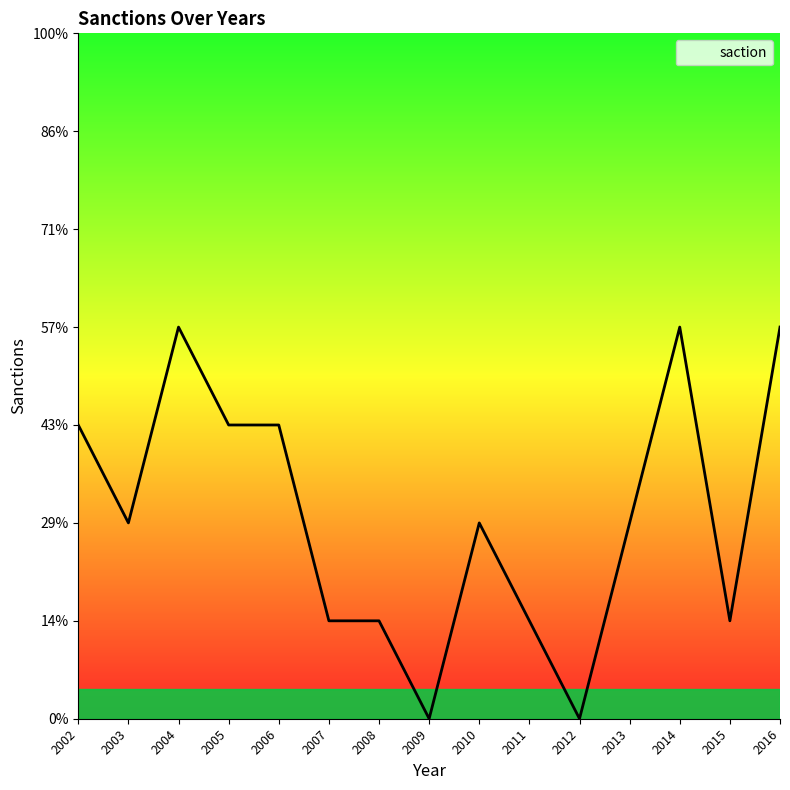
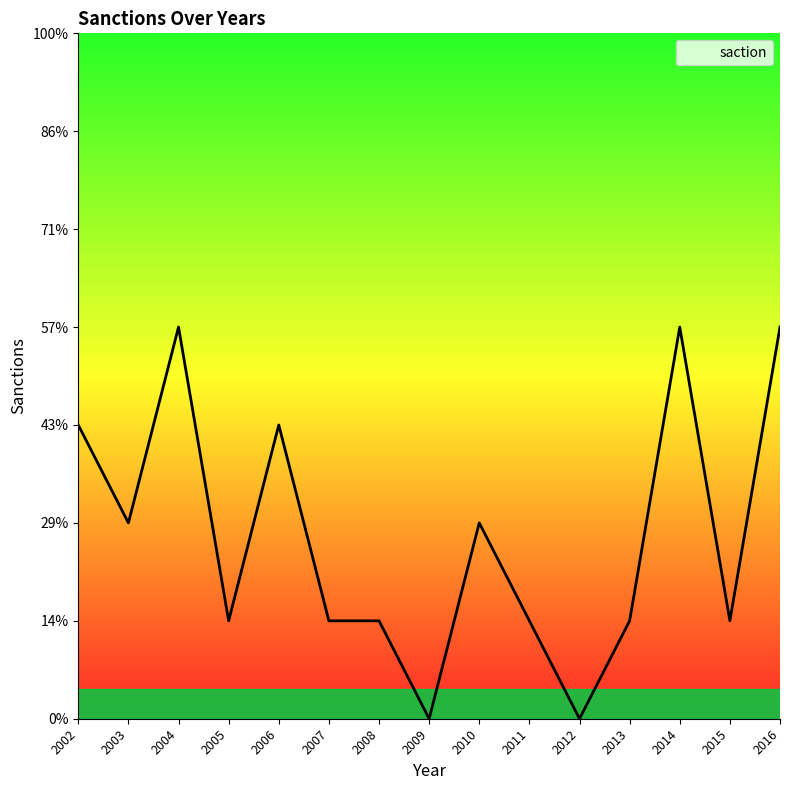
2005: 43% -> 14%
2013: 29% -> 14%
